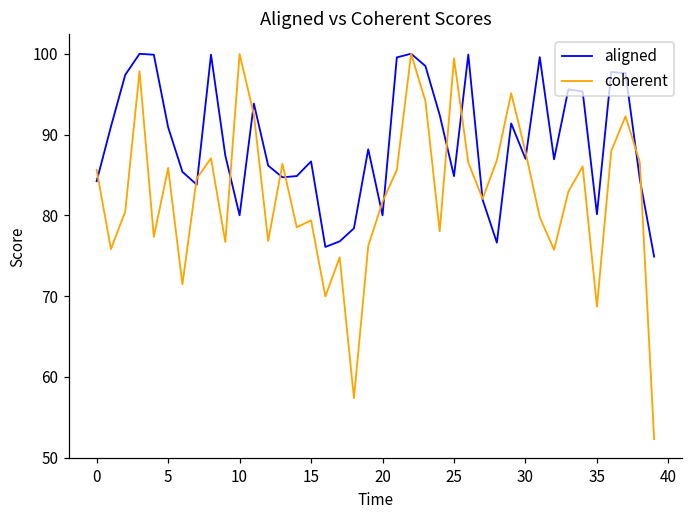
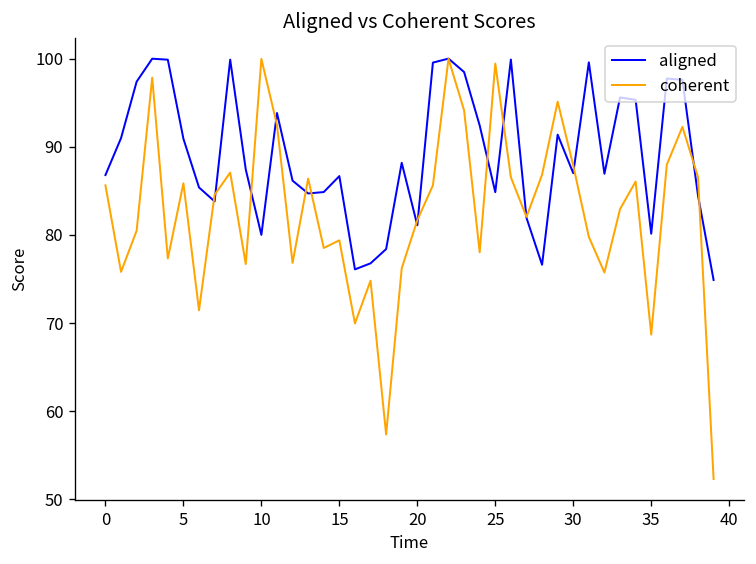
aligned, 0: 84 -> 87
aligned, 20: 80 -> 81
